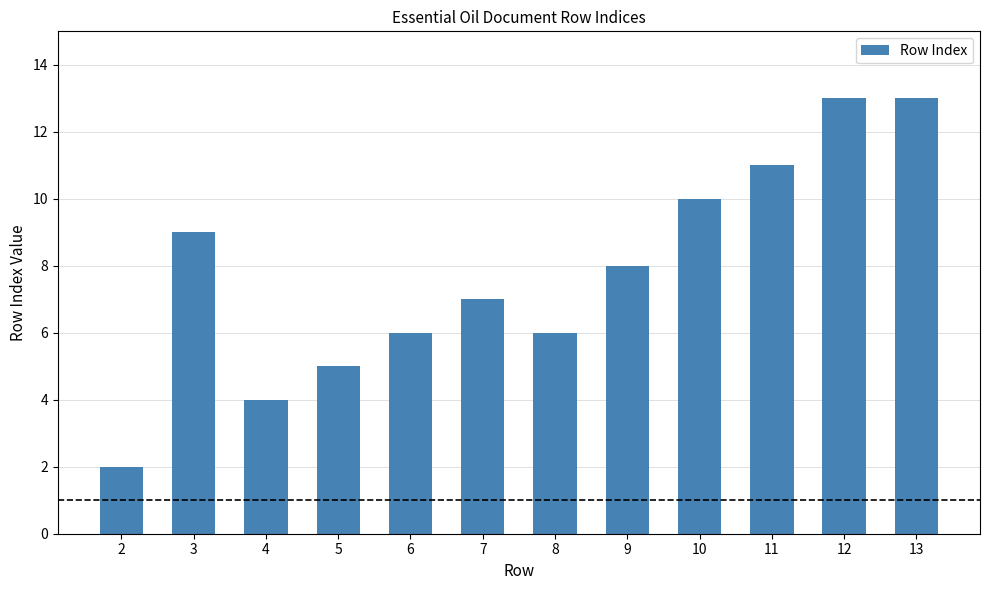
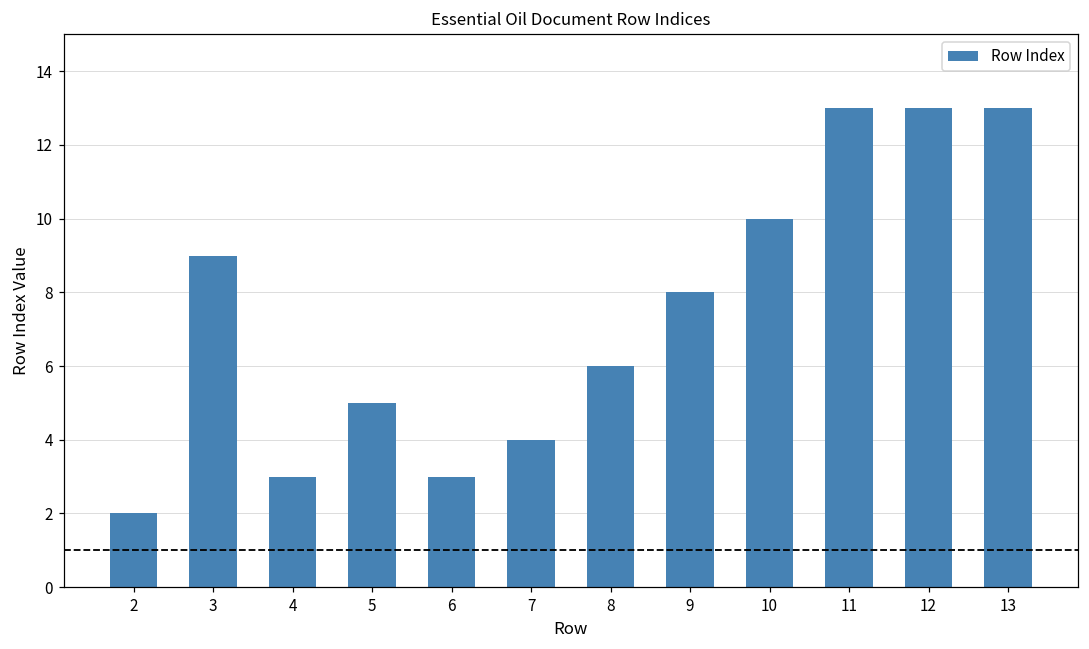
4: 4 -> 3
6: 6 -> 3
7: 7 -> 4
11: 11 -> 13
